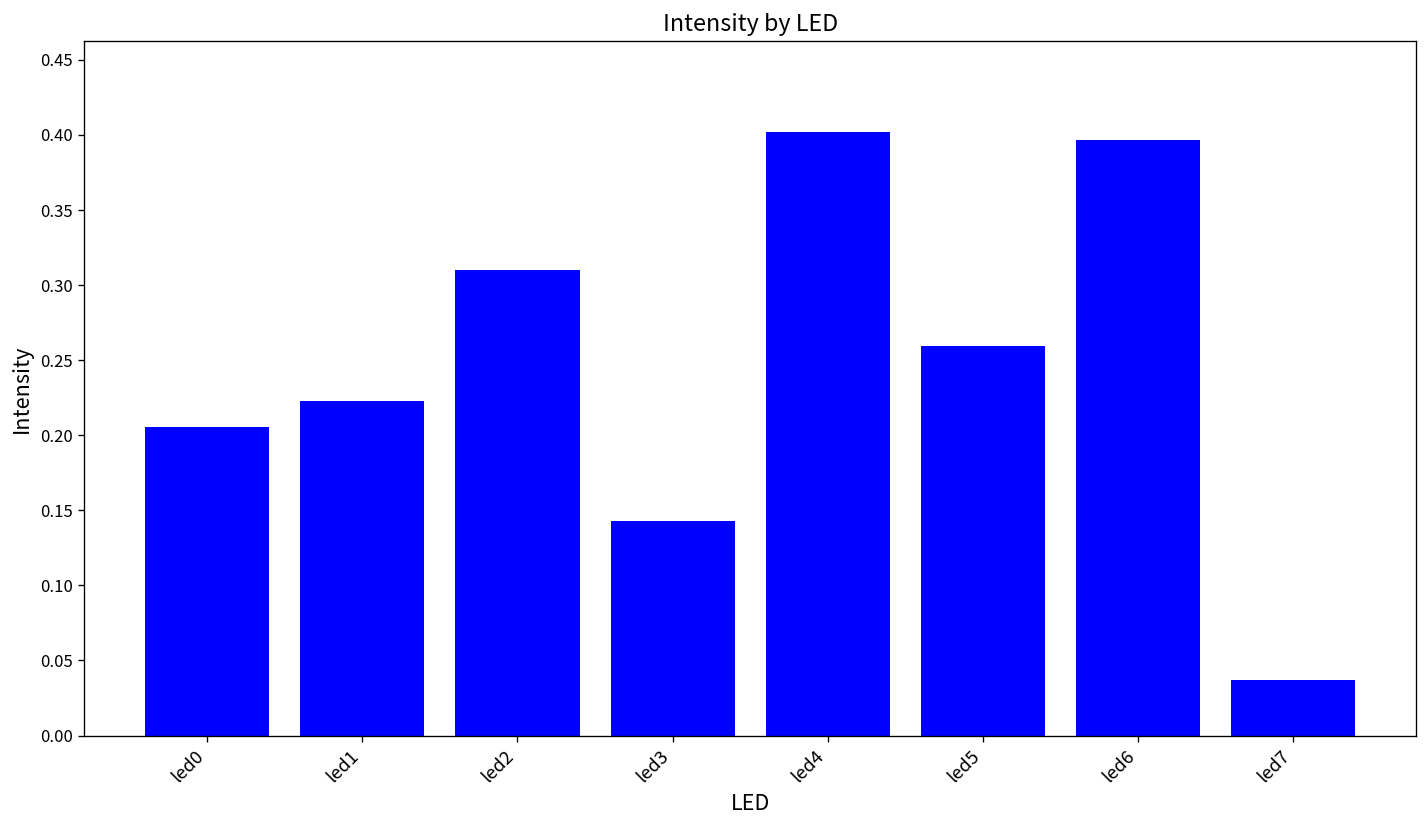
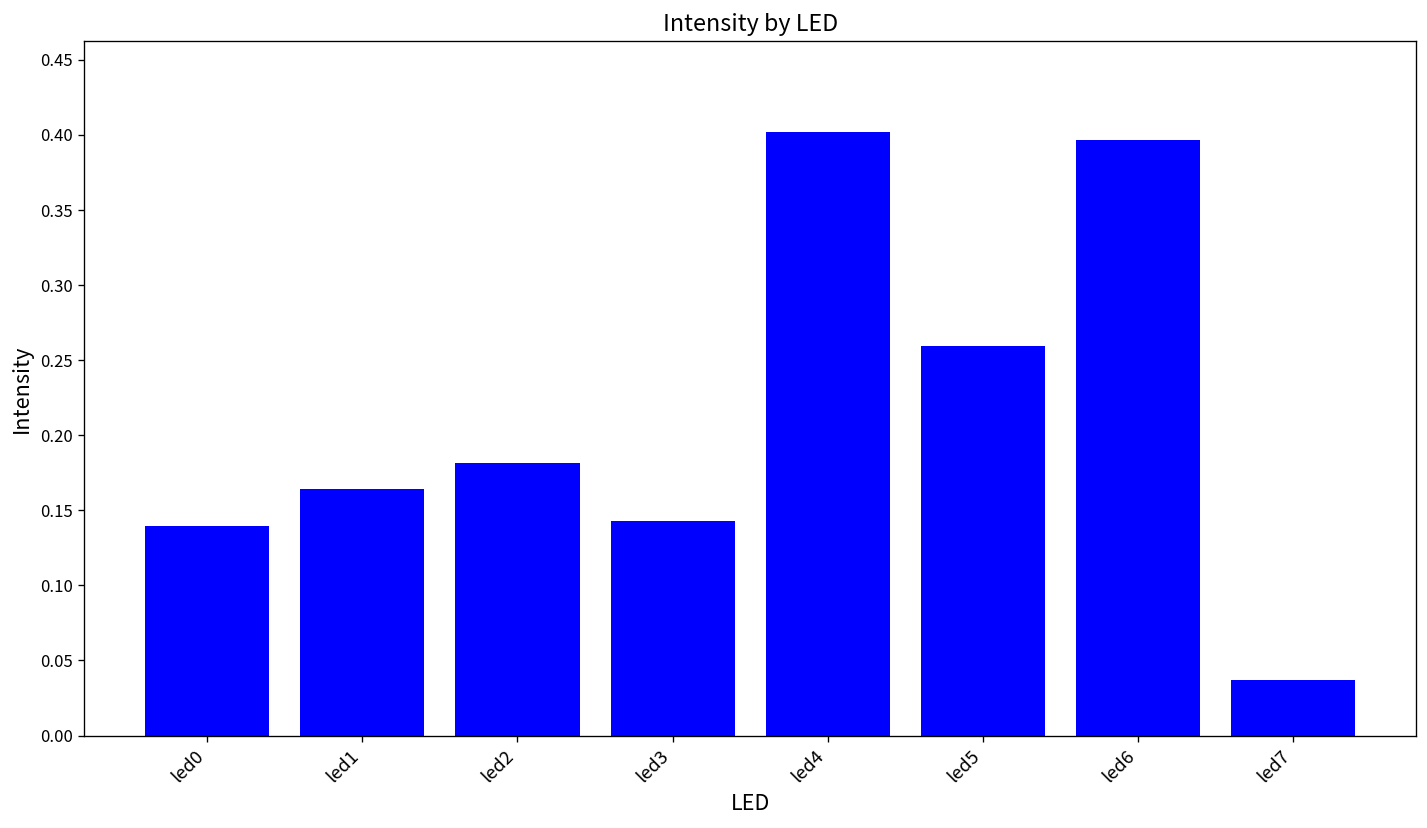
led0: 0.205 -> 0.140
led1: 0.223 -> 0.164
led2: 0.310 -> 0.181
